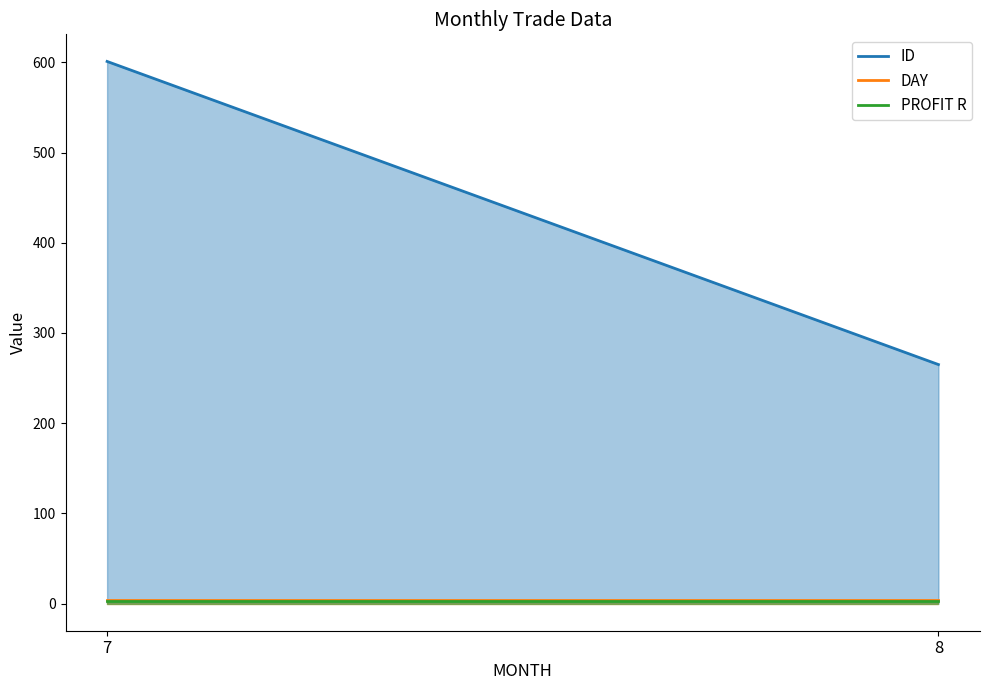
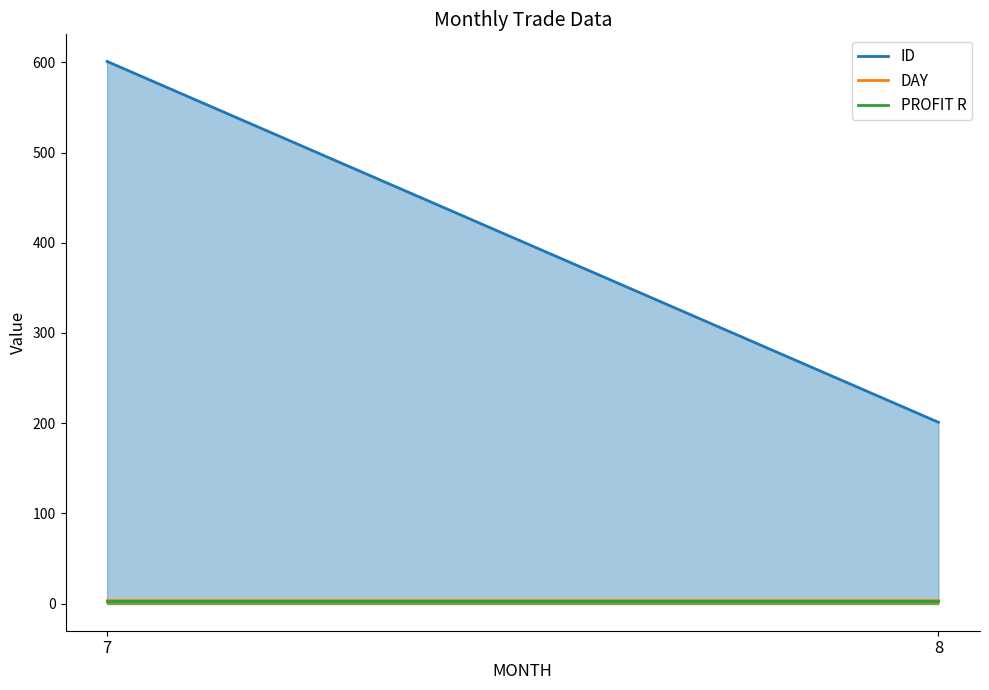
ID, 8: 270 -> 200
